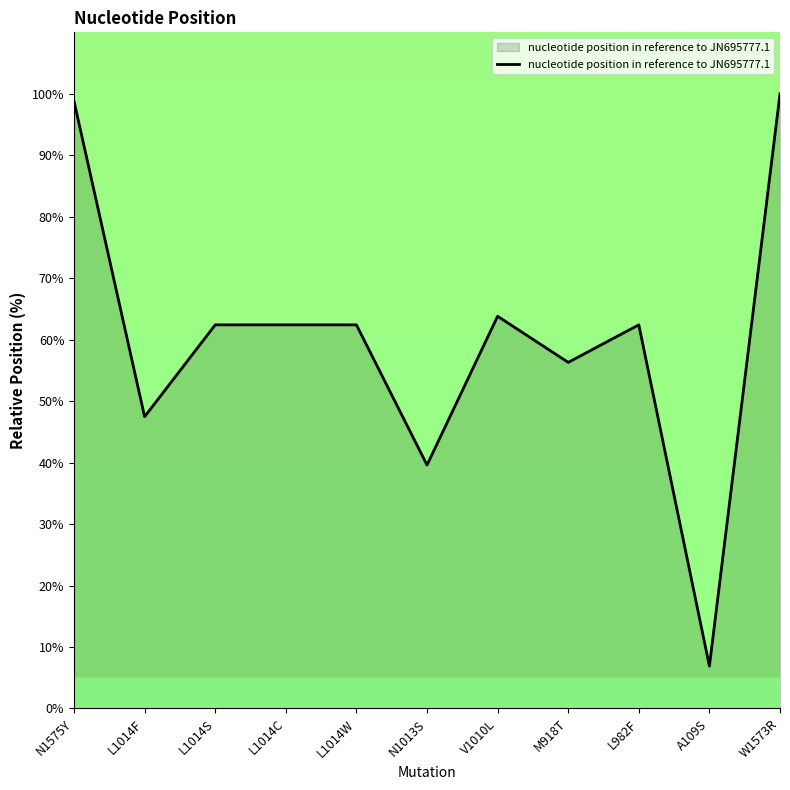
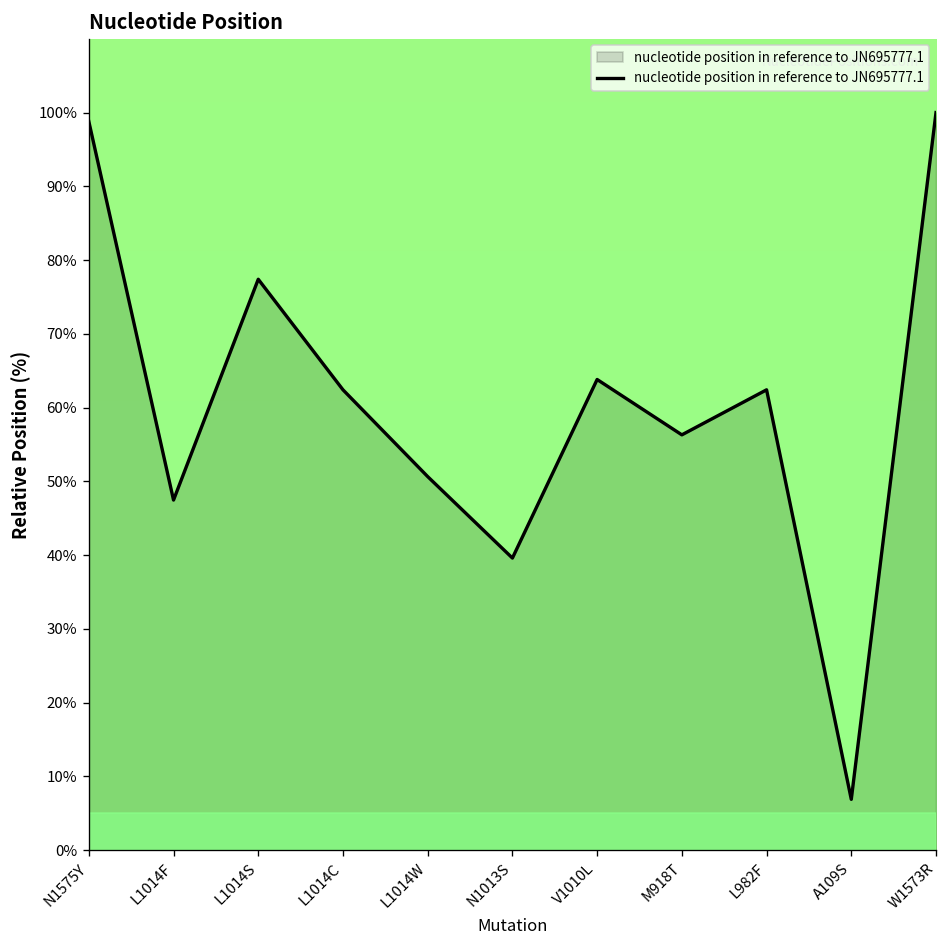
L1014S: 62% -> 77%
L1014W: 62% -> 51%
